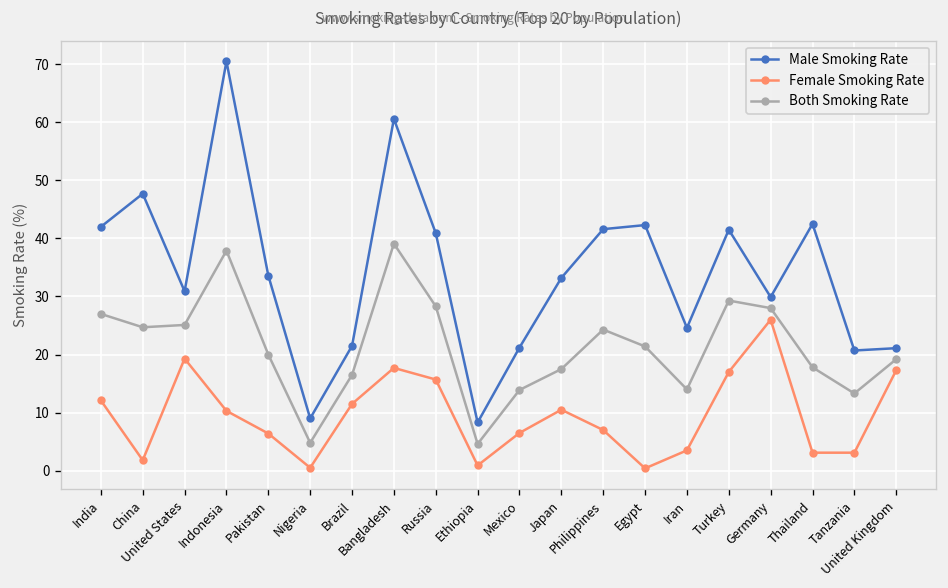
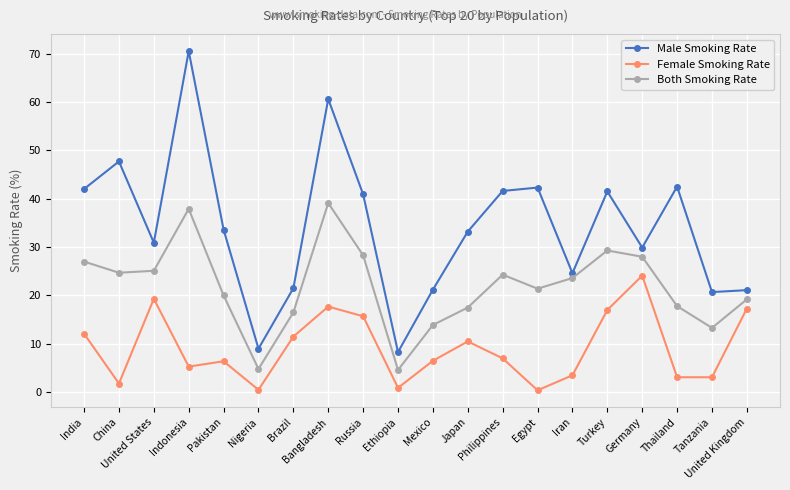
Female Smoking Rate, Indonesia: 10 -> 5
Both Smoking Rate, Iran: 14 -> 24
Female Smoking Rate, Germany: 26 -> 24
